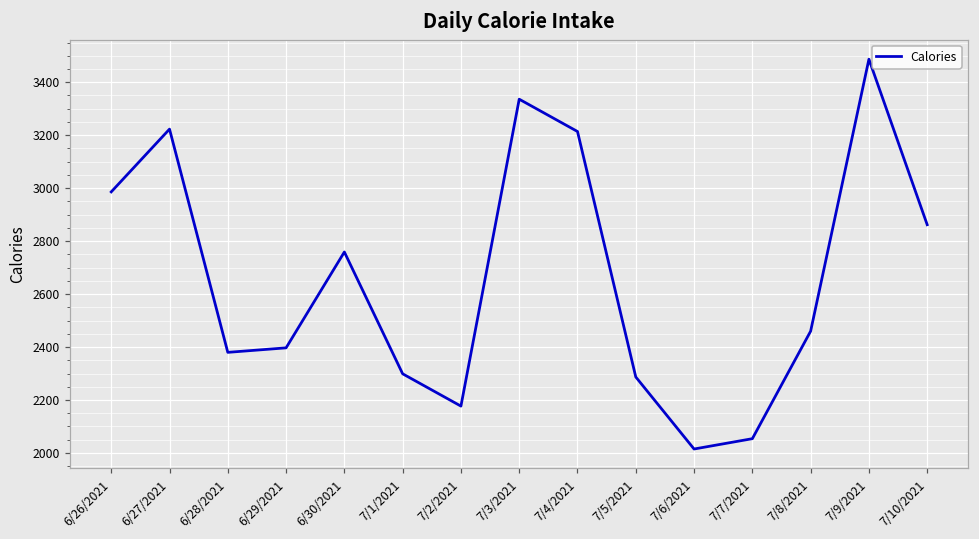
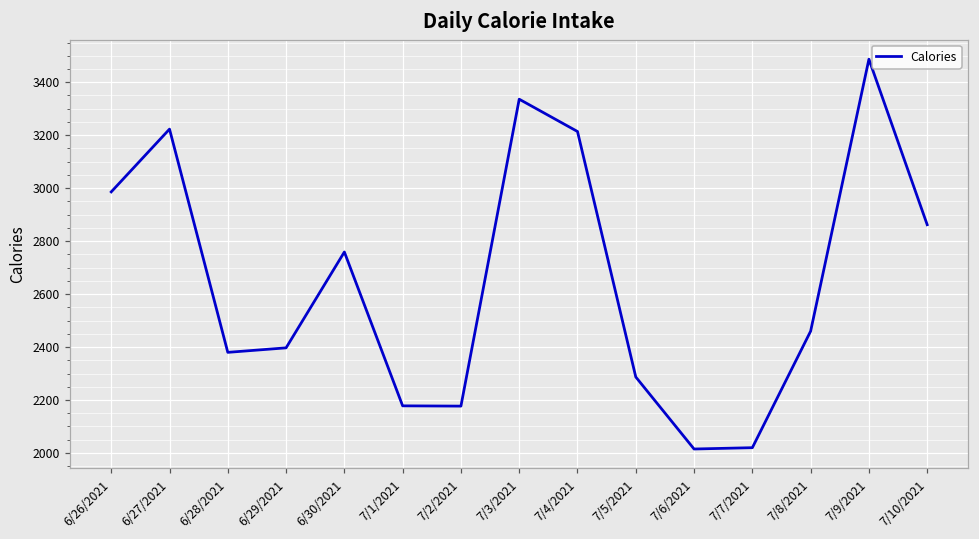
7/1/2021: 2300 -> 2180
7/7/2021: 2050 -> 2020
